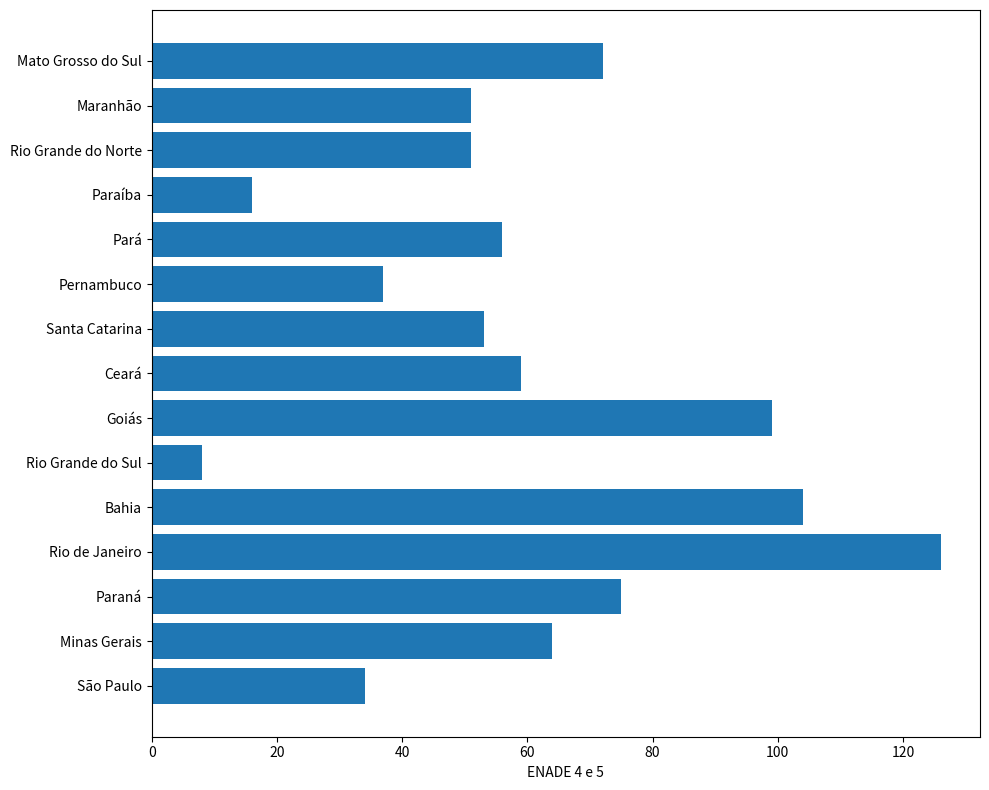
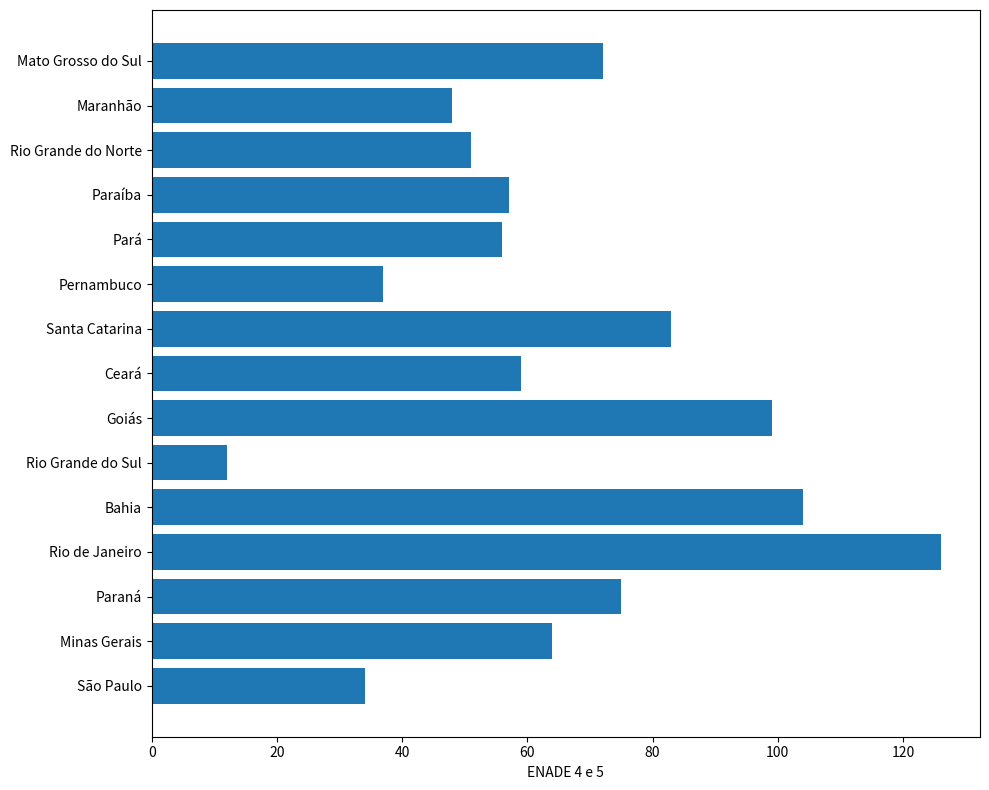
Maranhão: 51 -> 48
Paraíba: 16 -> 57
Santa Catarina: 53 -> 83
Rio Grande do Sul: 8 -> 12
